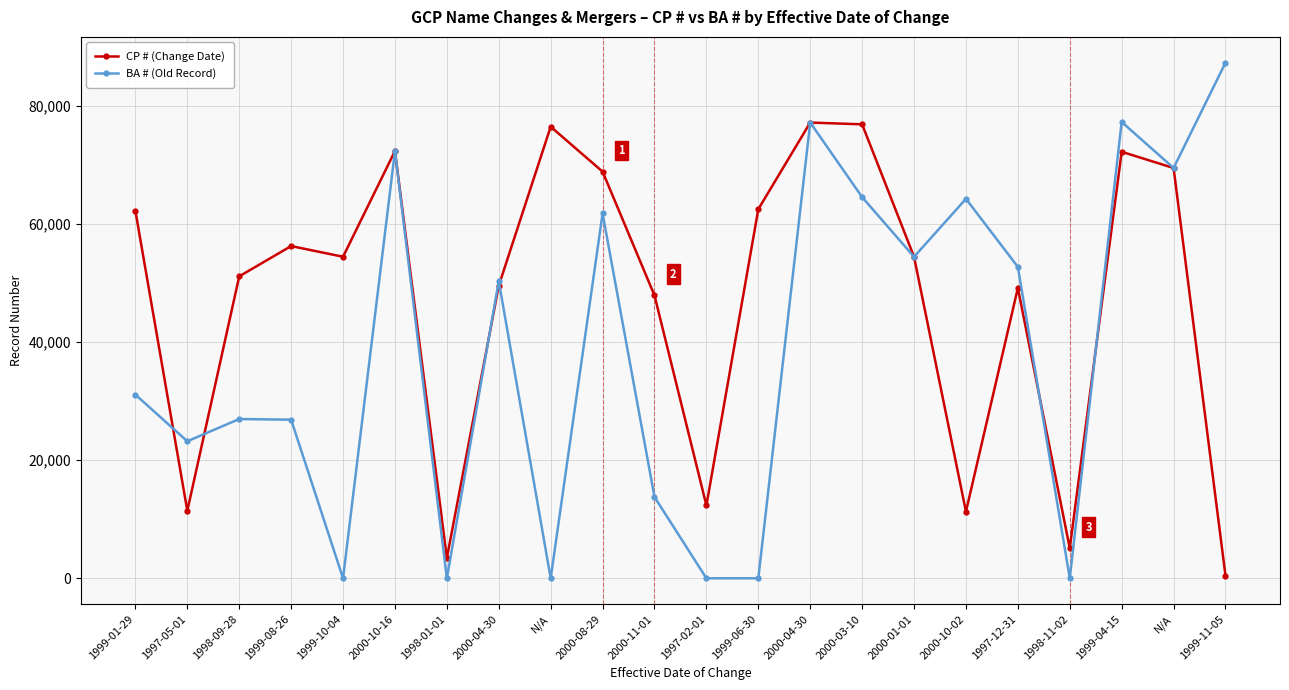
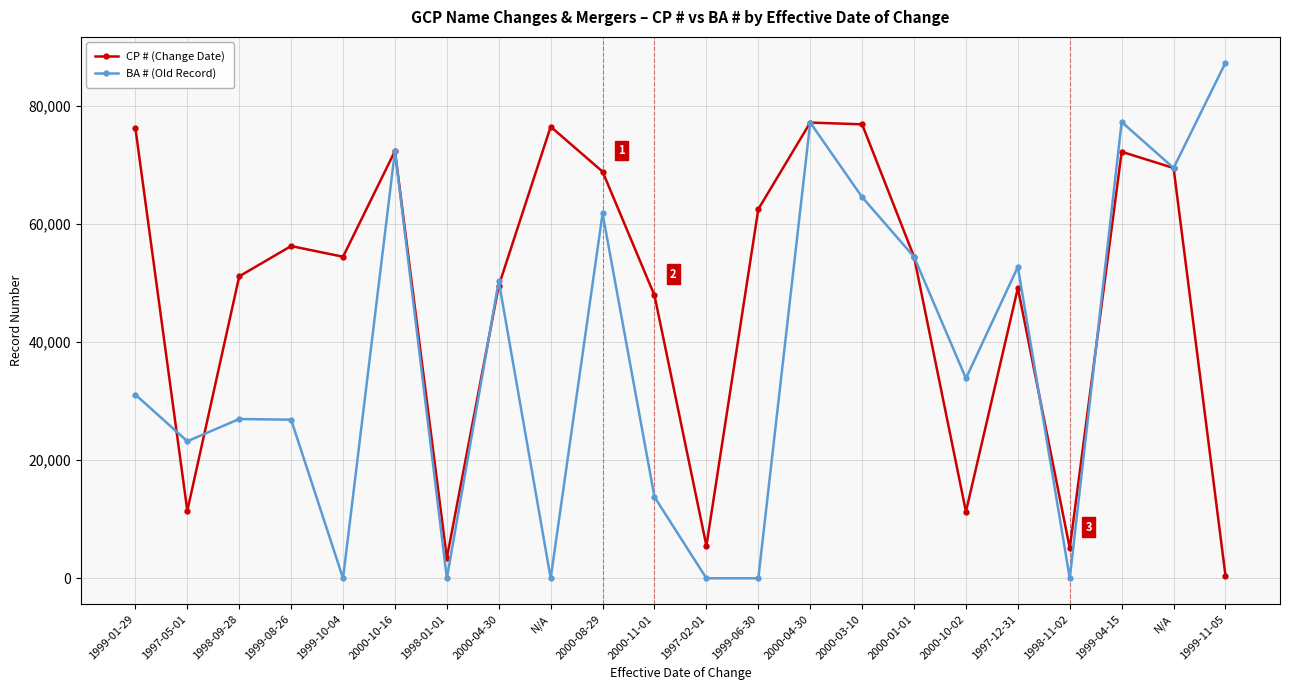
CP # (Change Date), 1999-01-29: 62,000 -> 76,000
CP # (Change Date), 1997-02-01: 12,000 -> 5,000
BA # (Old Record), 2000-10-02: 64,000 -> 34,000
